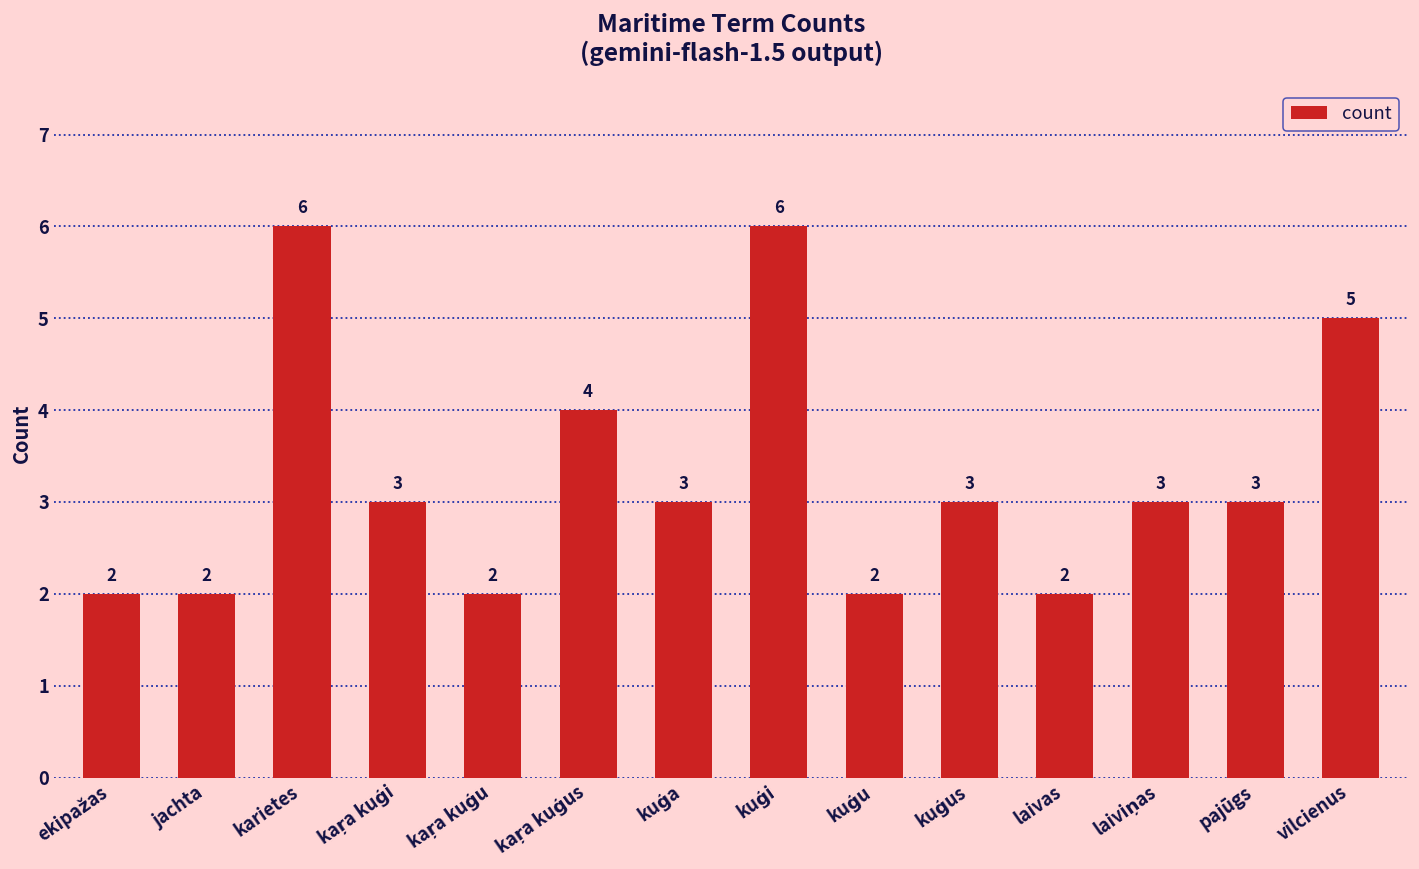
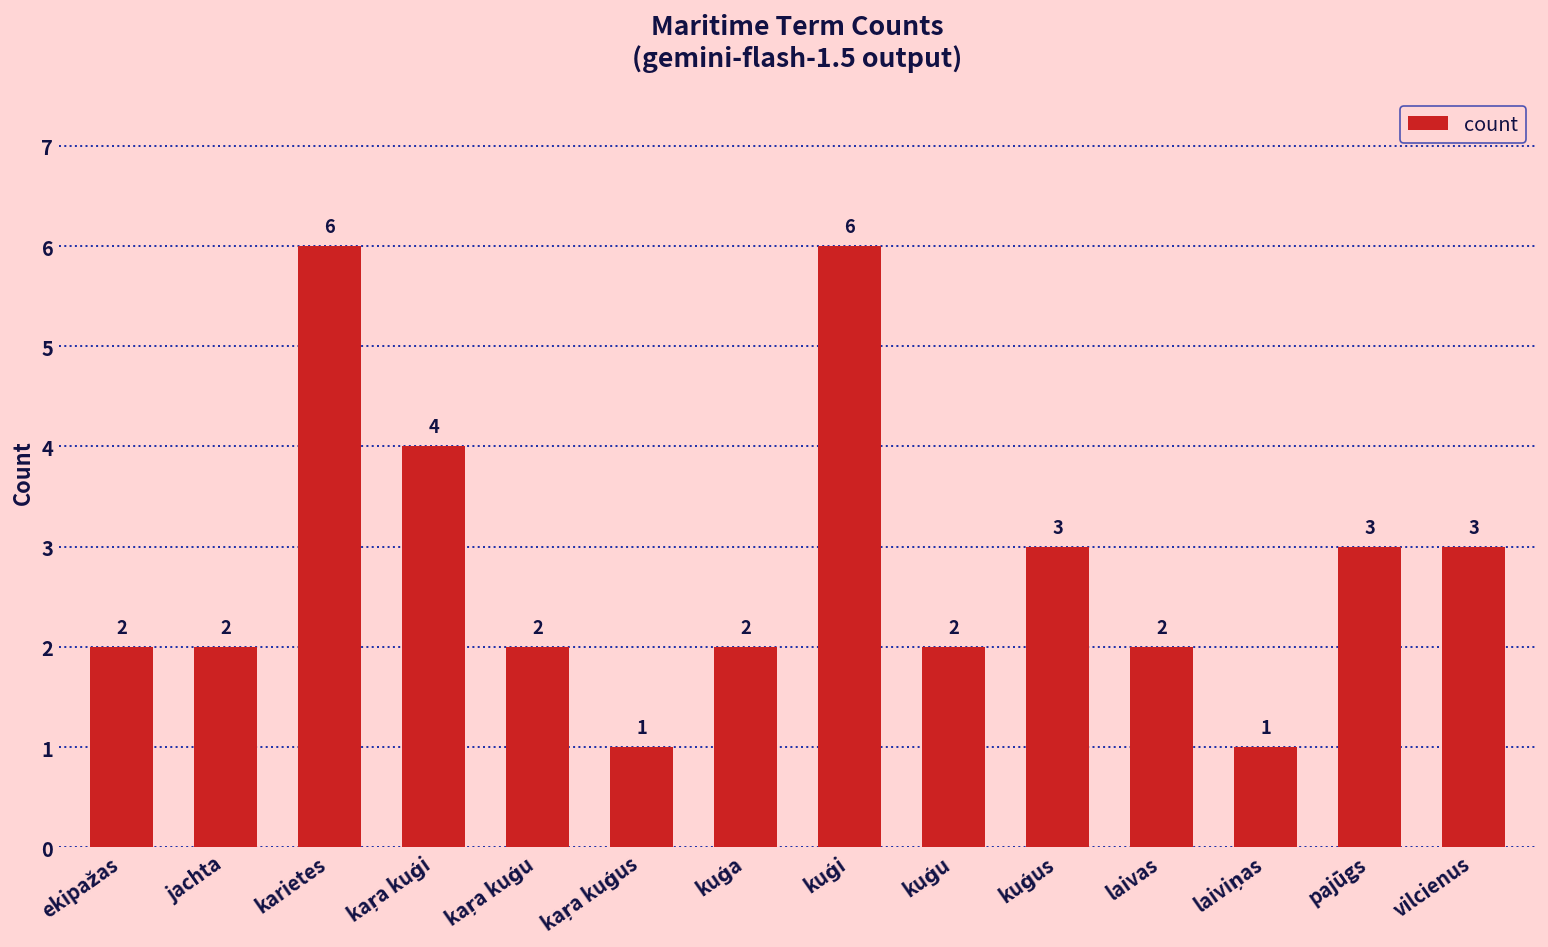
kaŗa kuģi: 3 -> 4
kaŗa kuģus: 4 -> 1
kuģa: 3 -> 2
laiviņas: 3 -> 1
vilcienus: 5 -> 3
